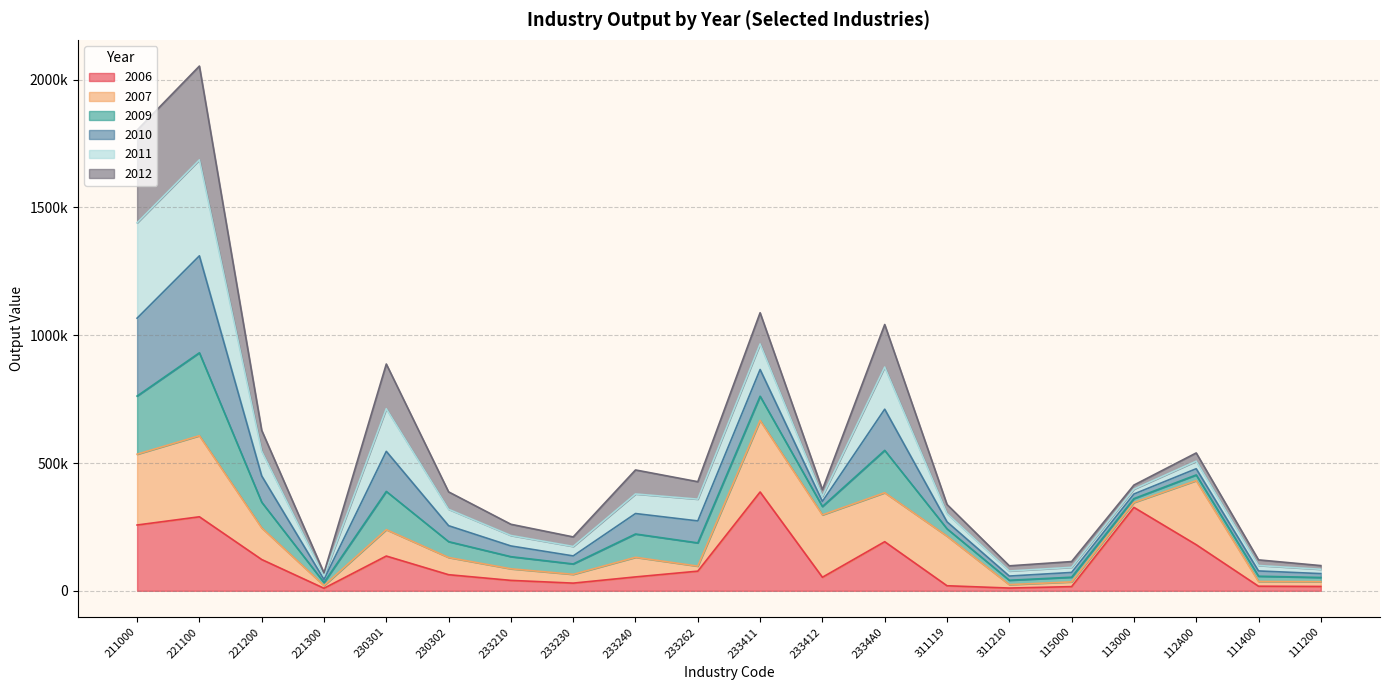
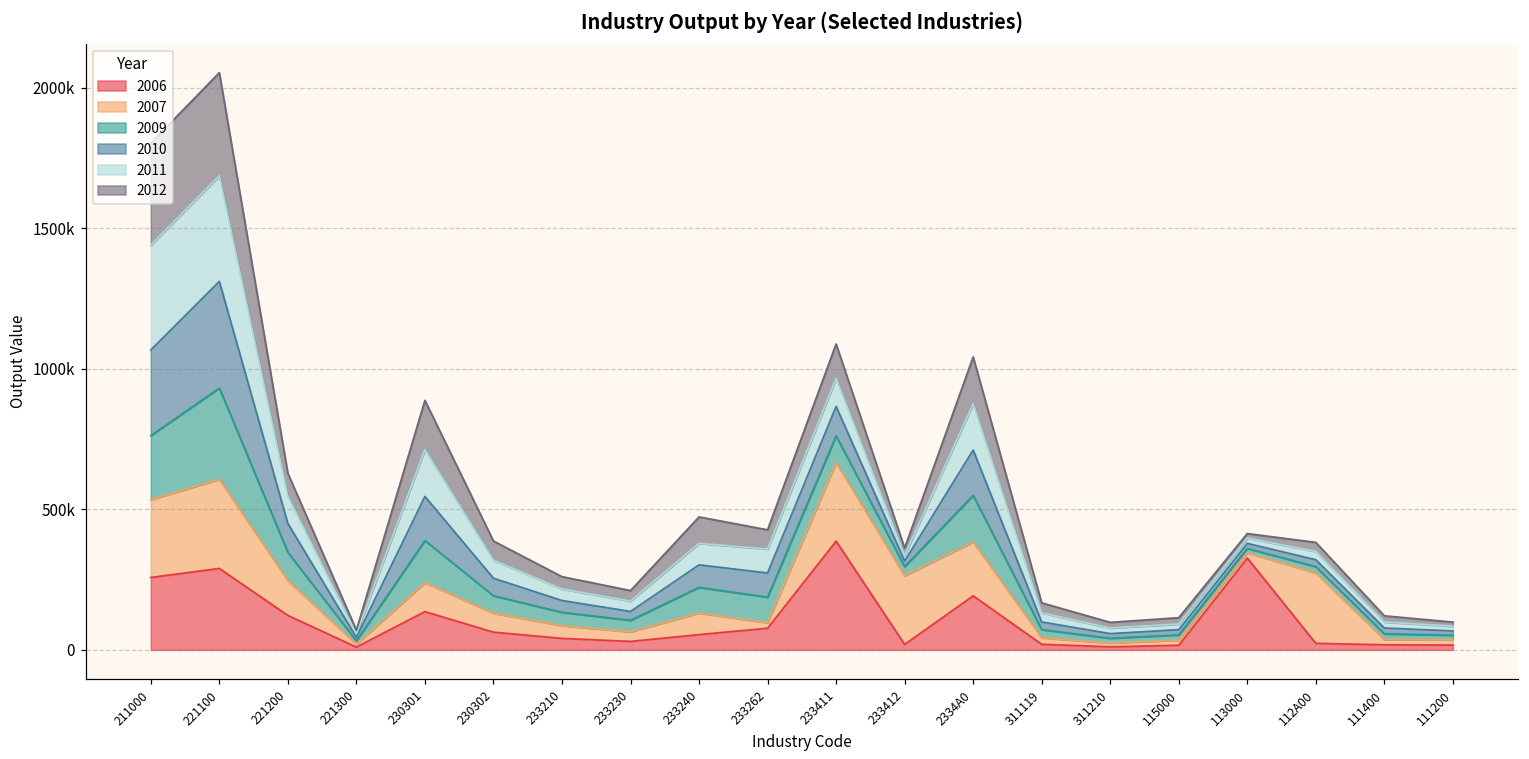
2006, 233412: 50000 -> 20000
2007, 311119: 190000 -> 20000
2006, 112A00: 180000 -> 20000
